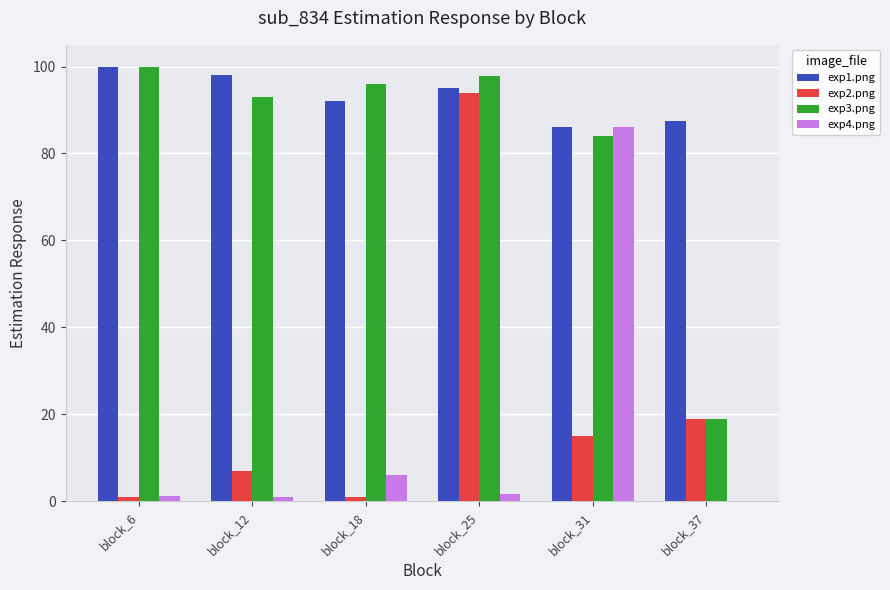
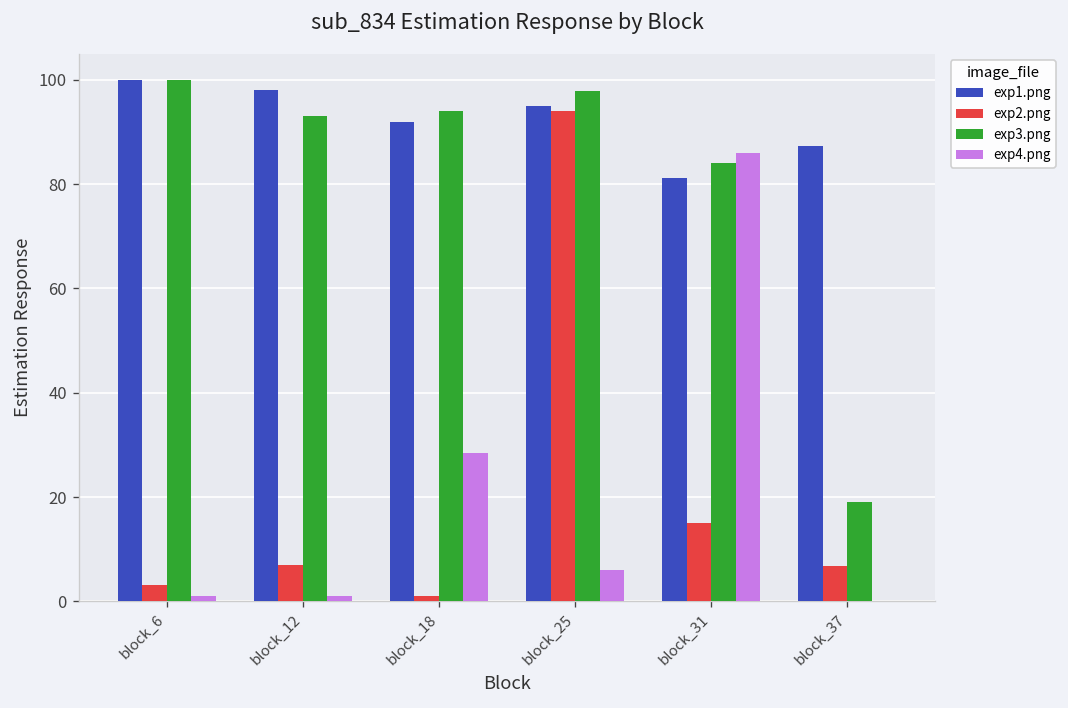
exp2.png, block_6: 1 -> 3
exp3.png, block_18: 96 -> 94
exp4.png, block_18: 6 -> 29
exp4.png, block_25: 2 -> 6
exp1.png, block_31: 86 -> 81
exp2.png, block_37: 19 -> 7
